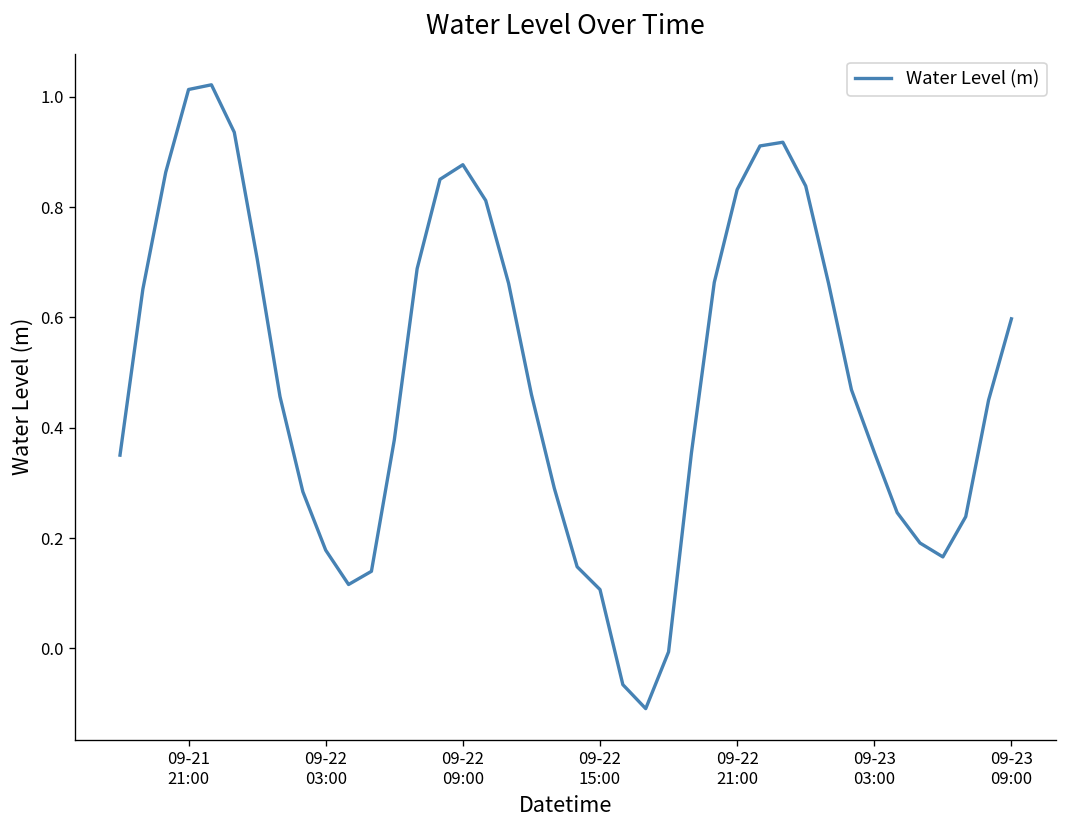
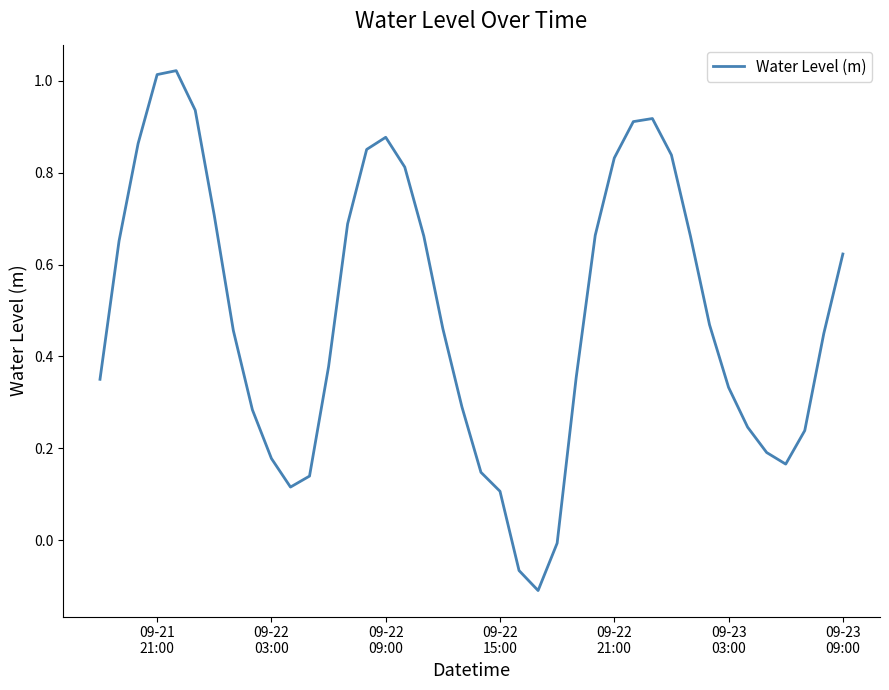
09-23 03:00: 0.36 -> 0.33
09-23 09:00: 0.60 -> 0.62
